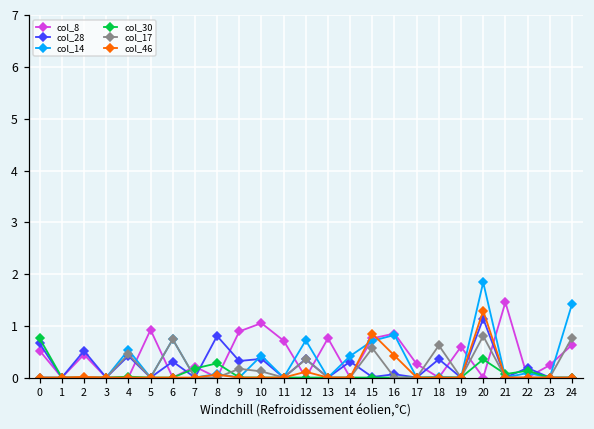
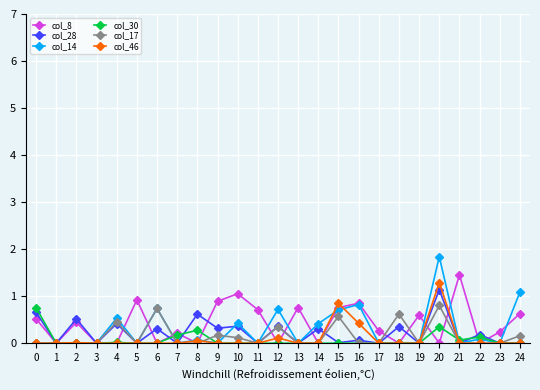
col_28, 8: 0.8 -> 0.6
col_14, 24: 1.4 -> 1.1
col_17, 24: 0.8 -> 0.2
